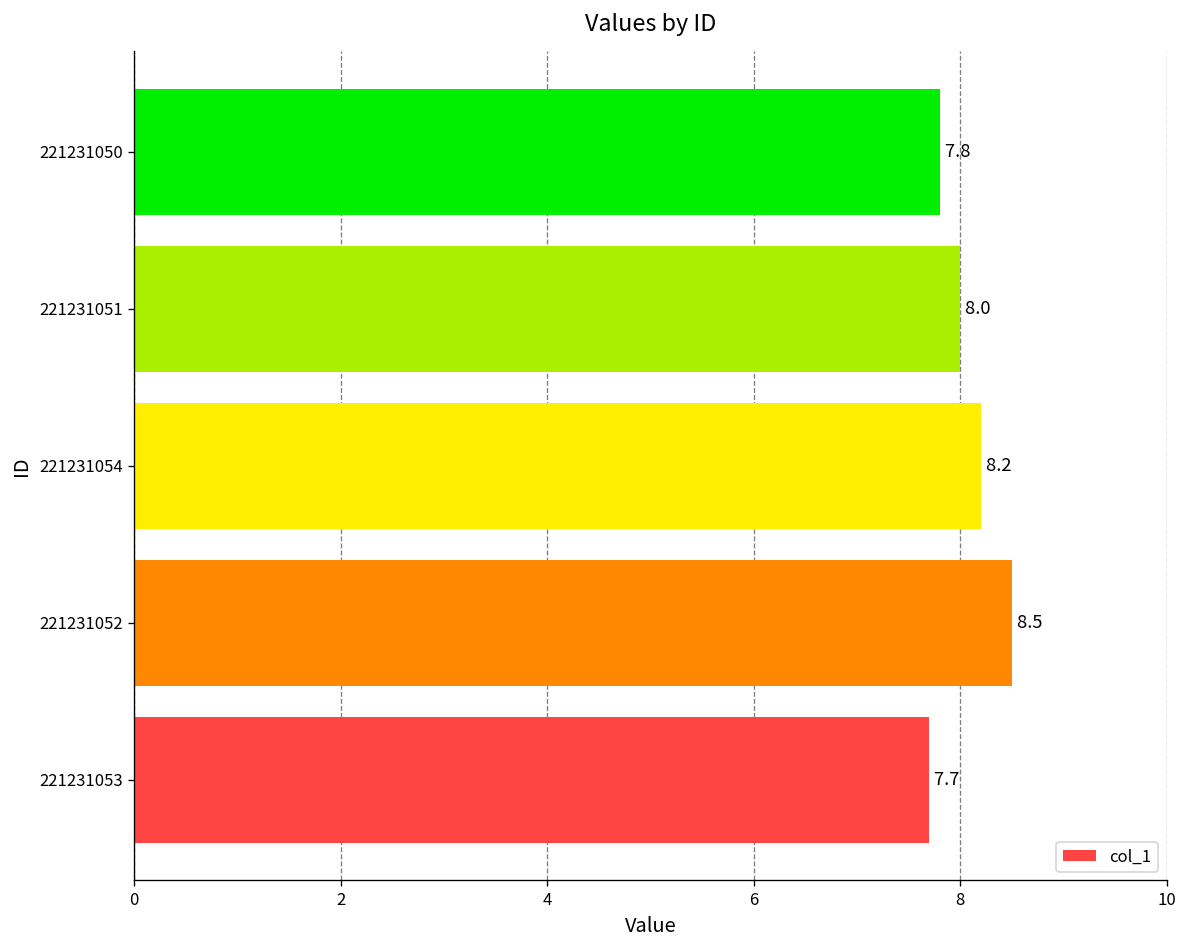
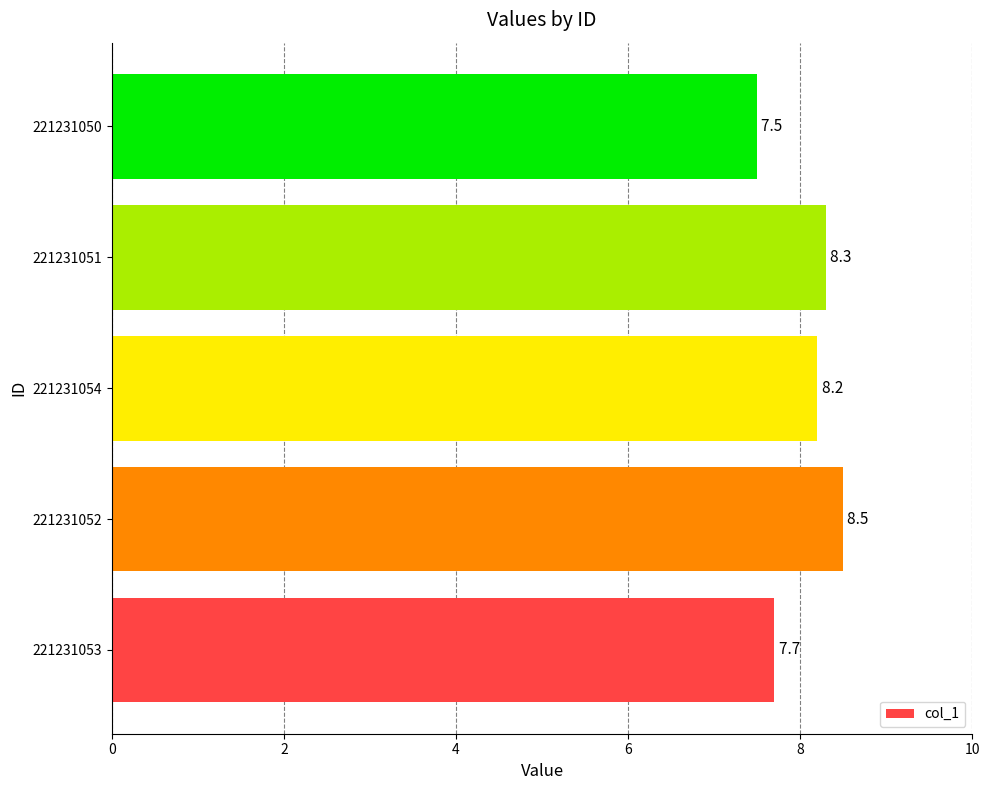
221231050: 7.8 -> 7.5
221231051: 8.0 -> 8.3
